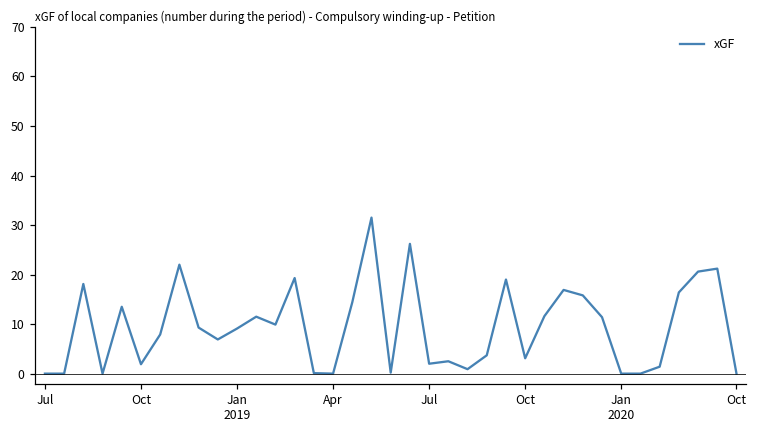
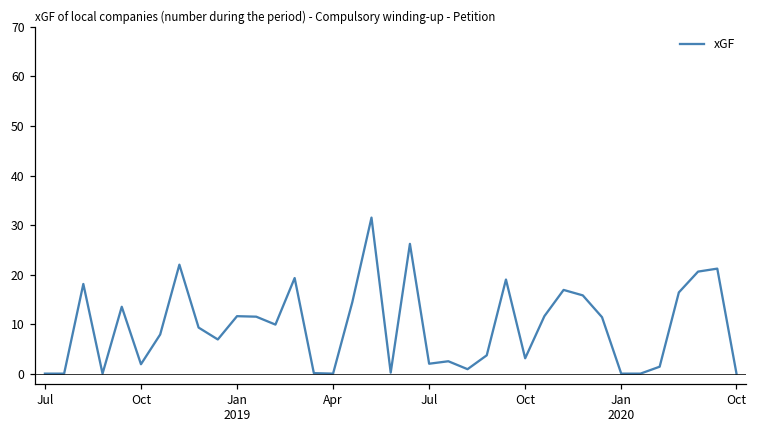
Jan 2019: 9 -> 12
